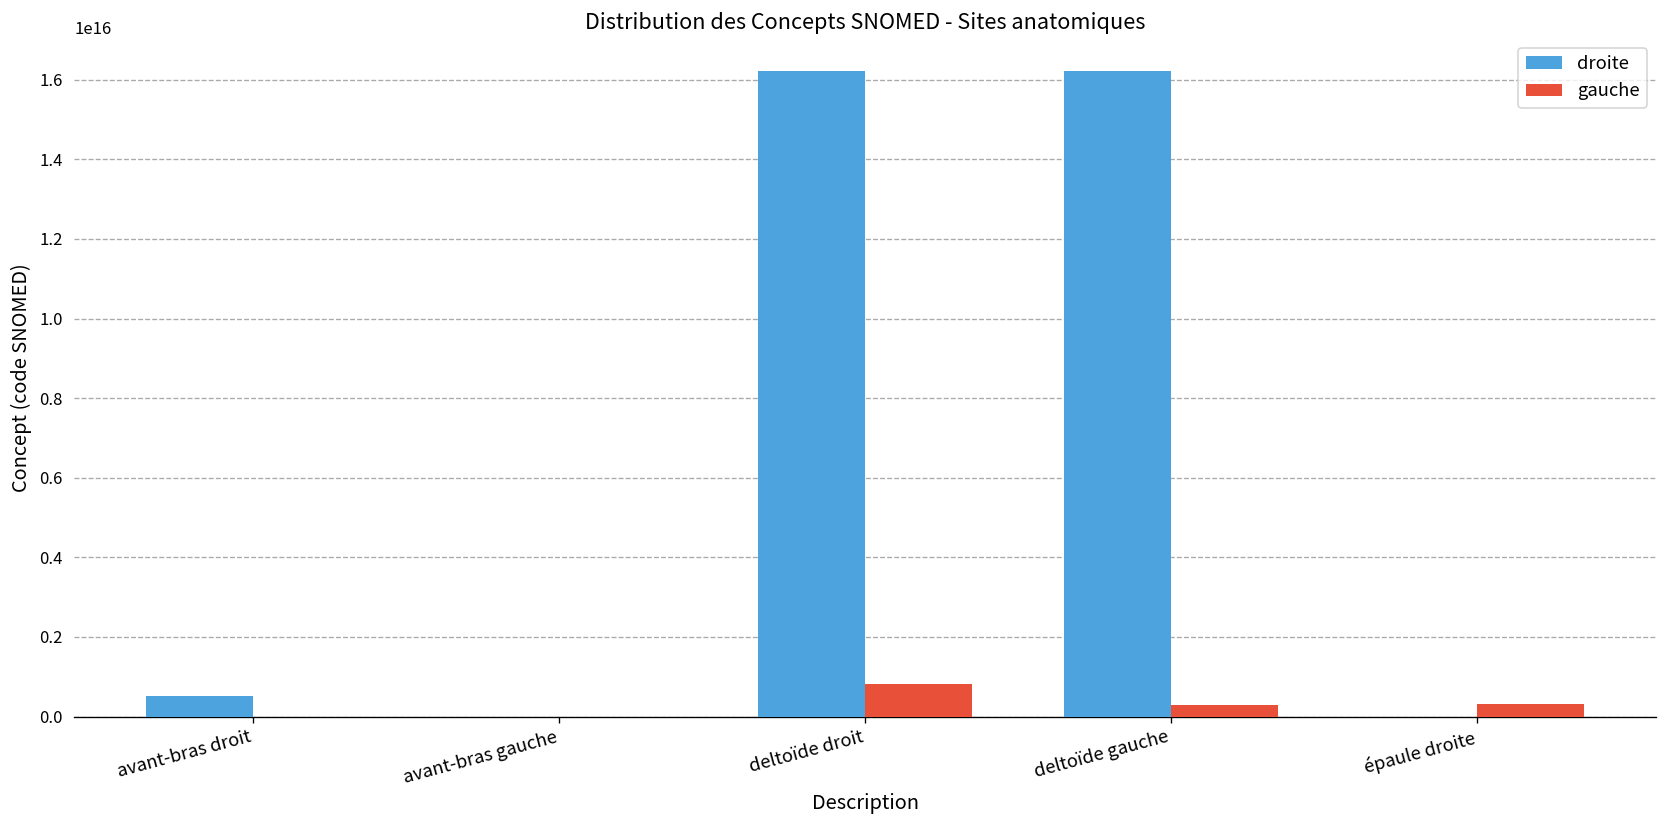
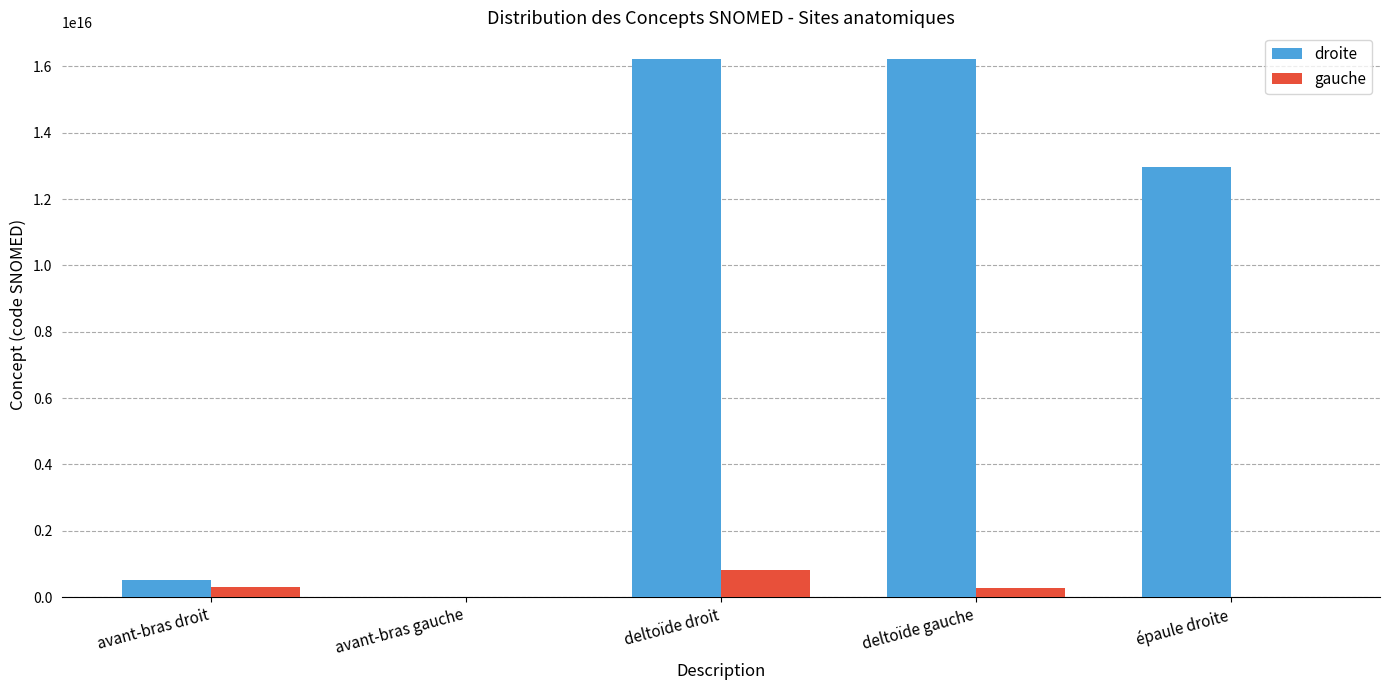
gauche, avant-bras droit: 0 -> 300000000000000
droite, épaule droite: 0 -> 13000000000000000
gauche, épaule droite: 300000000000000 -> 0
